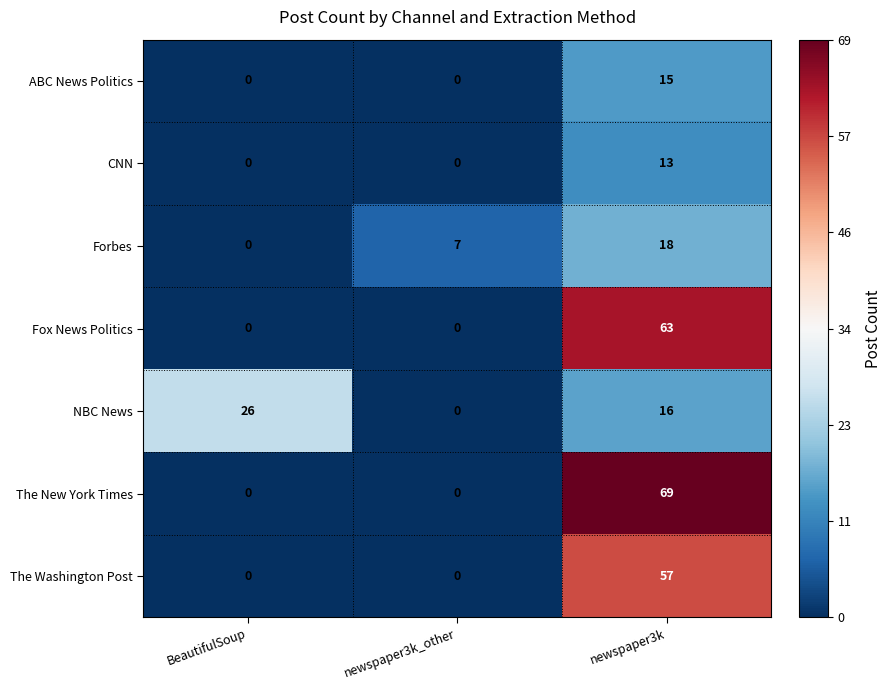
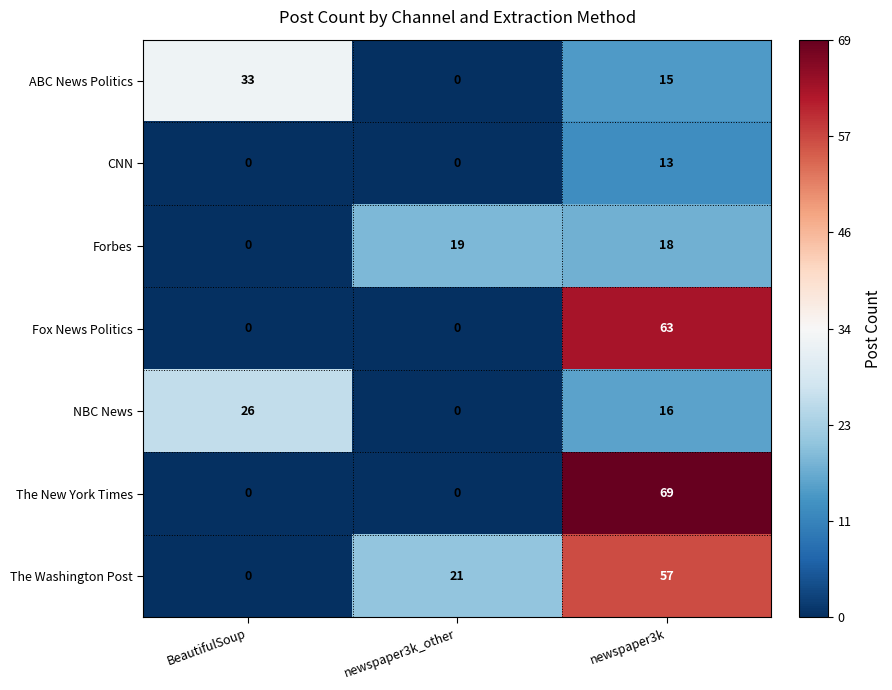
ABC News Politics, BeautifulSoup: 0 -> 33
Forbes, newspaper3k_other: 7 -> 19
The Washington Post, newspaper3k_other: 0 -> 21
